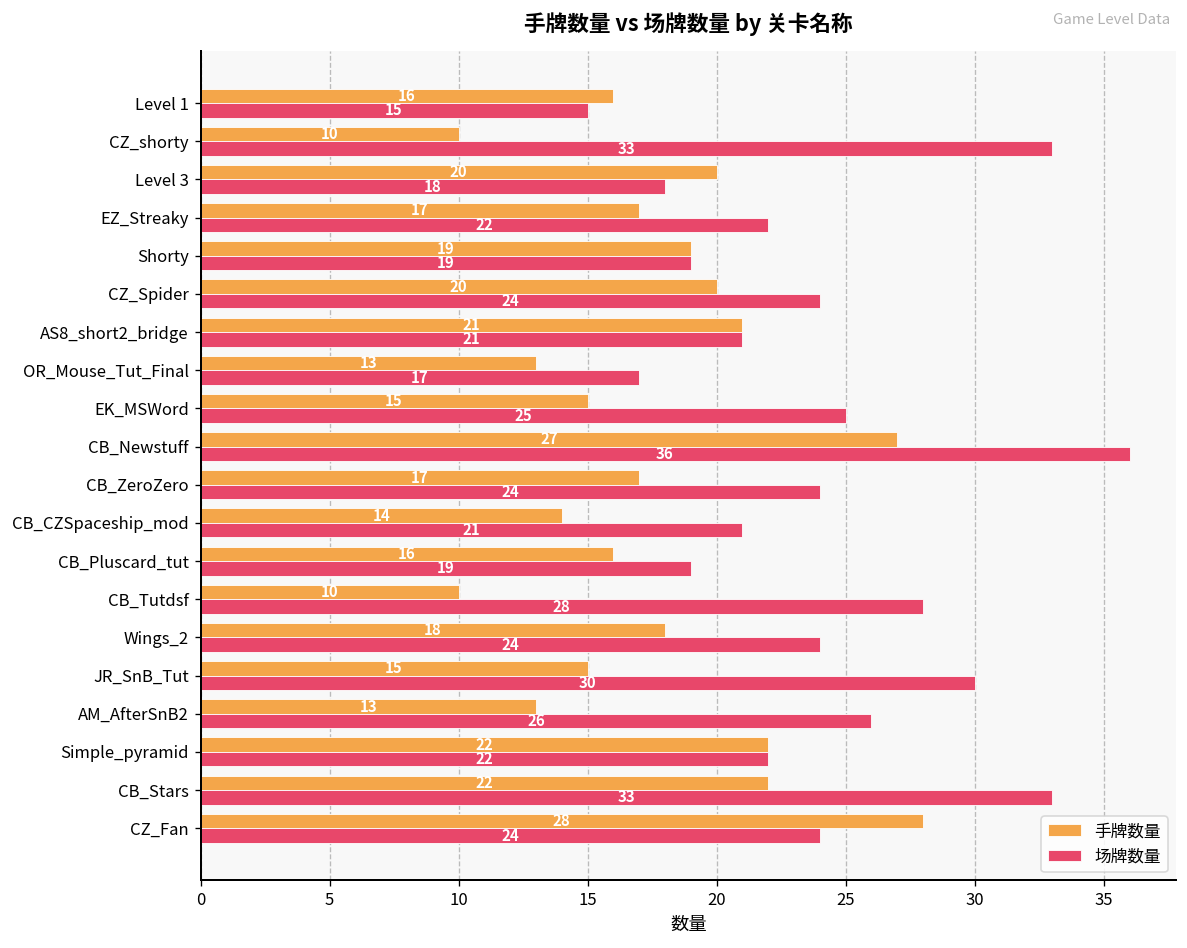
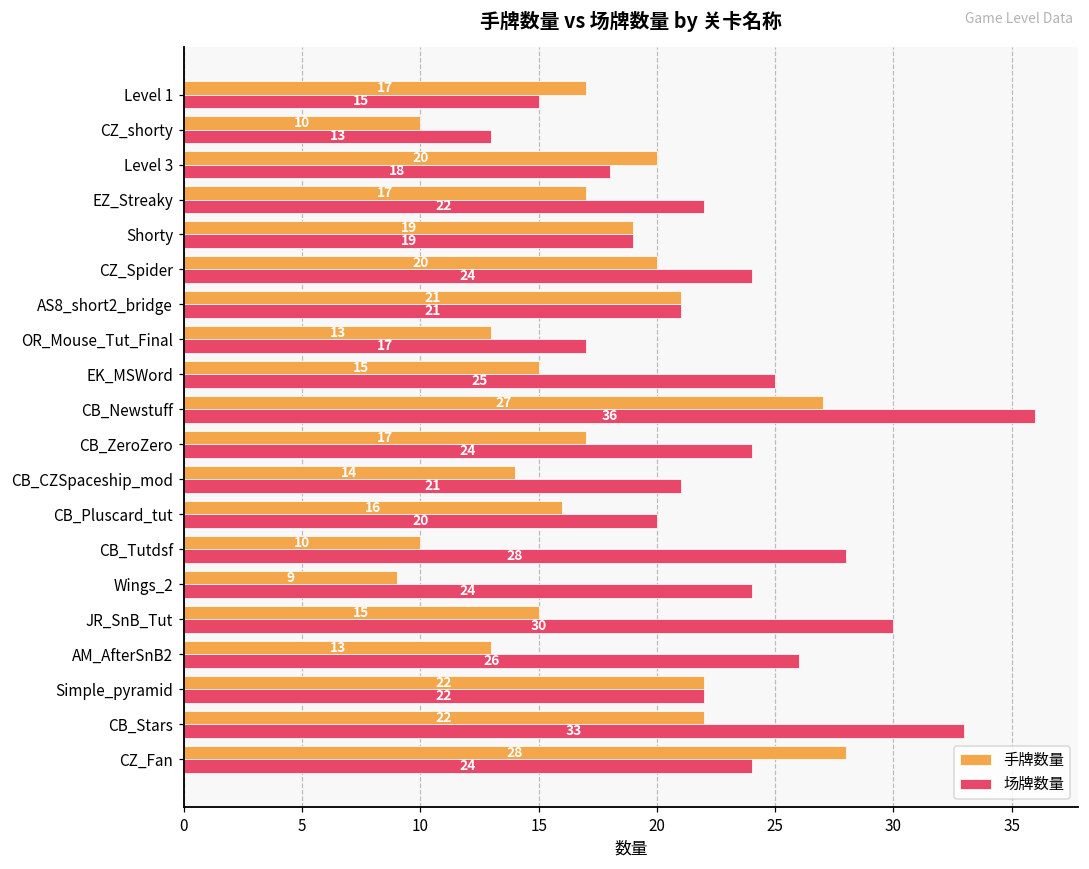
手牌数量, Level 1: 16 -> 17
场牌数量, CZ_shorty: 33 -> 13
场牌数量, CB_Pluscard_tut: 19 -> 20
手牌数量, Wings_2: 18 -> 9
